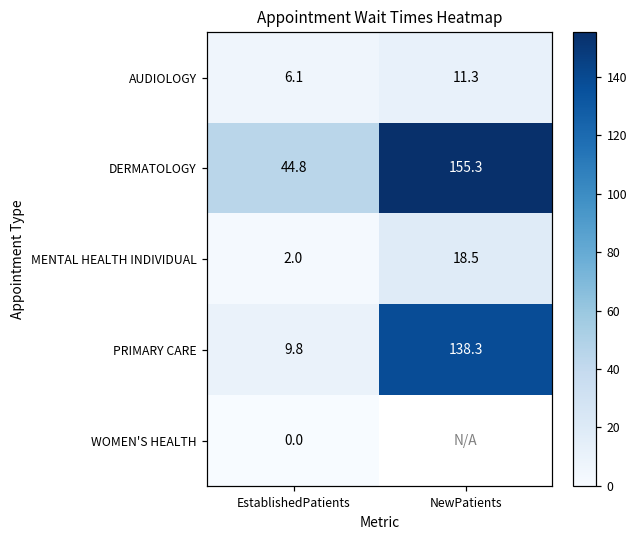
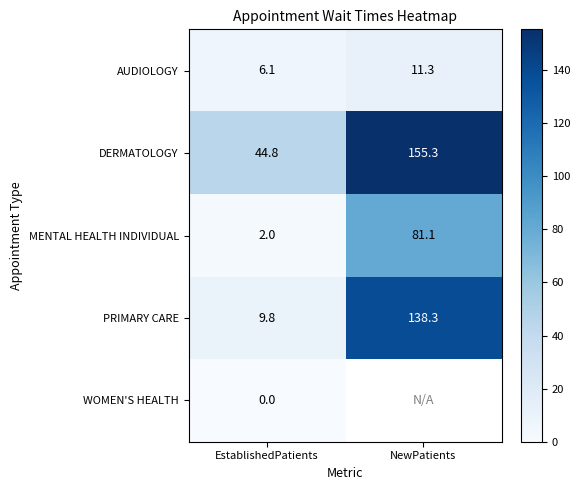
MENTAL HEALTH INDIVIDUAL, NewPatients: 18.5 -> 81.1
